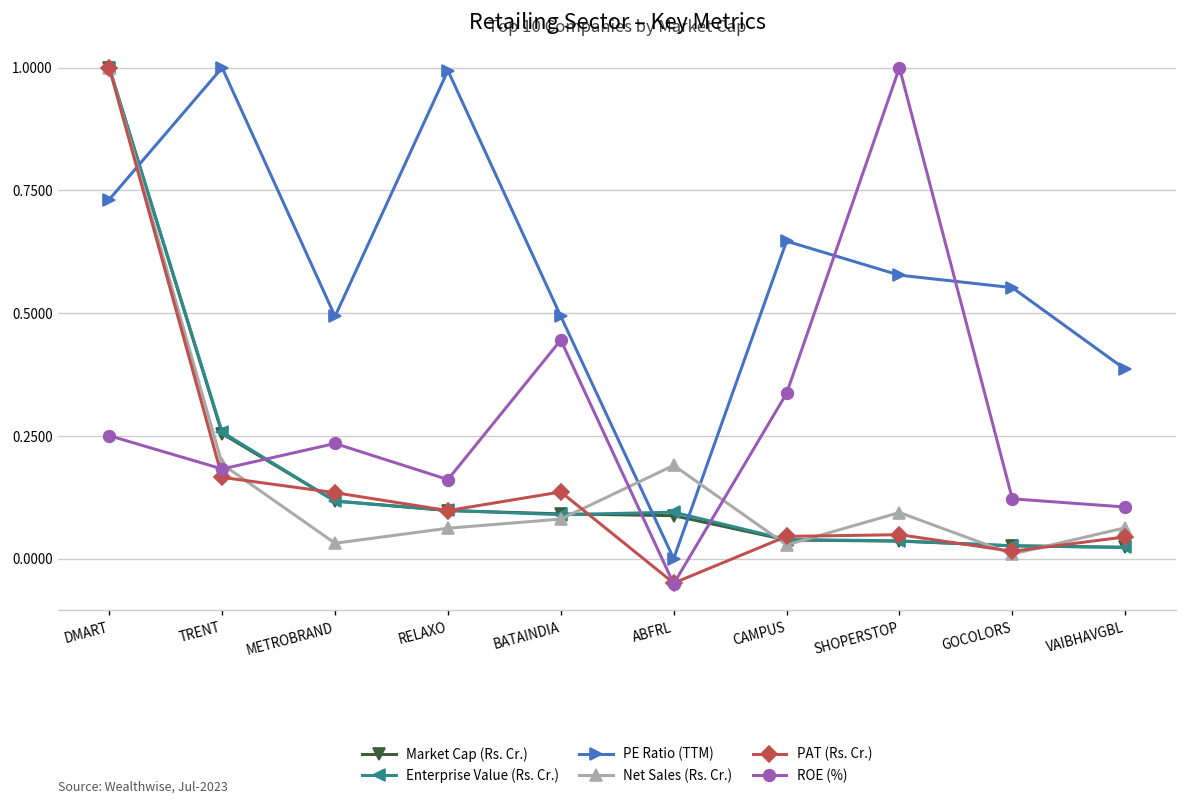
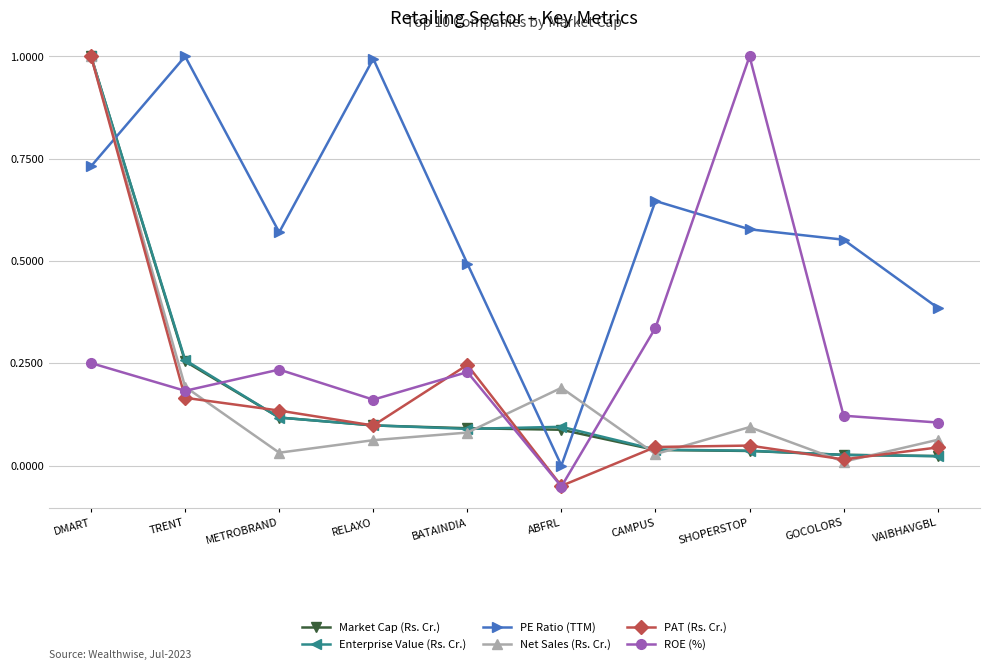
PE Ratio (TTM), METROBRAND: 0.49 -> 0.57
PAT (Rs. Cr.), BATAINDIA: 0.14 -> 0.25
ROE (%), BATAINDIA: 0.45 -> 0.23
